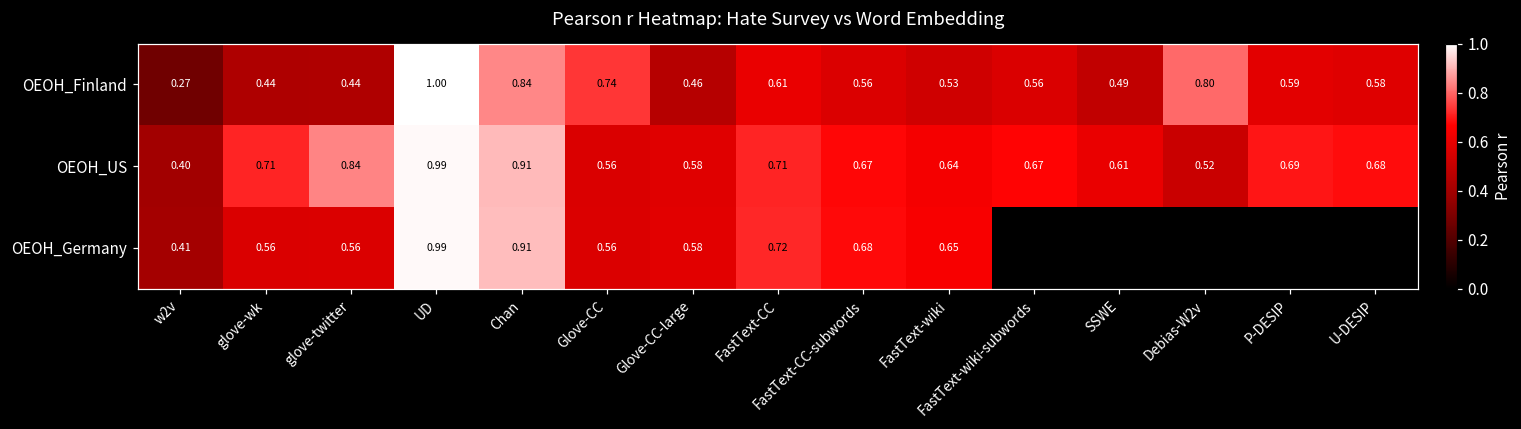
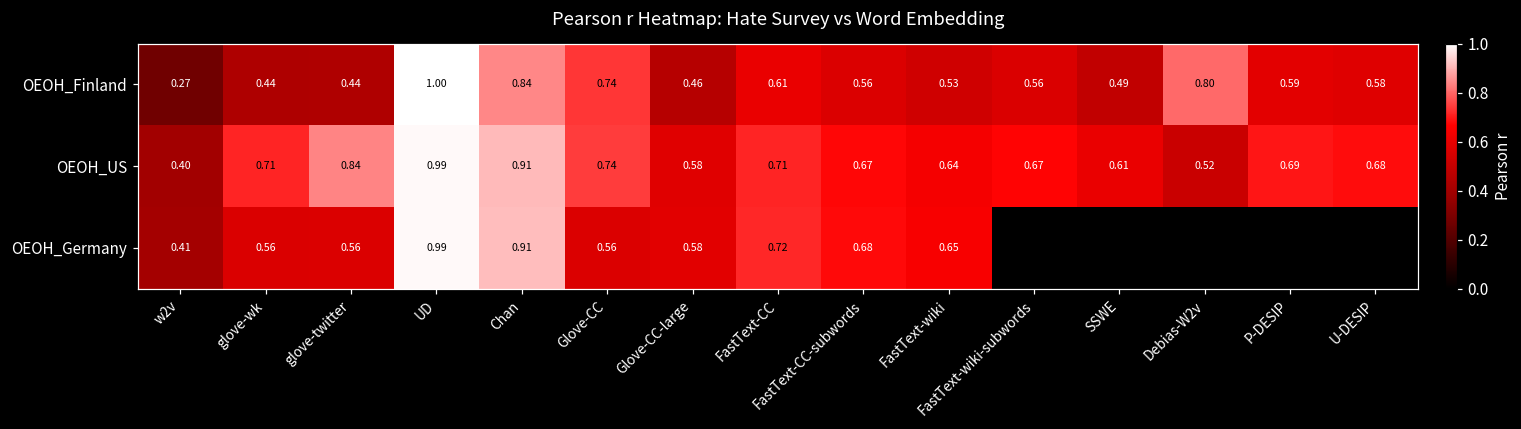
OEOH_US, Glove-CC: 0.56 -> 0.74
